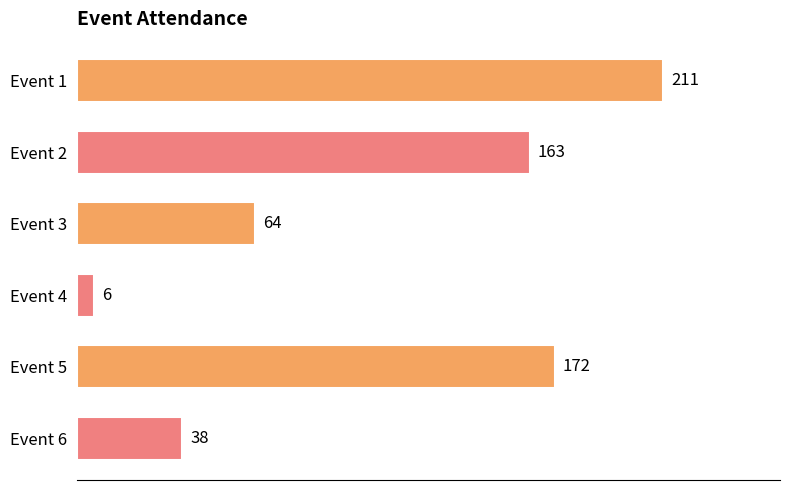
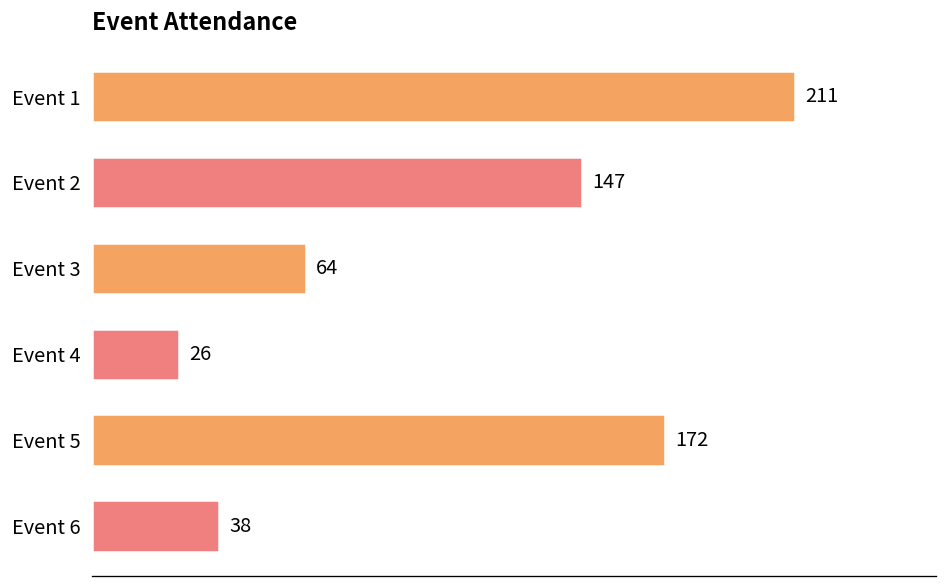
Event 2: 163 -> 147
Event 4: 6 -> 26
